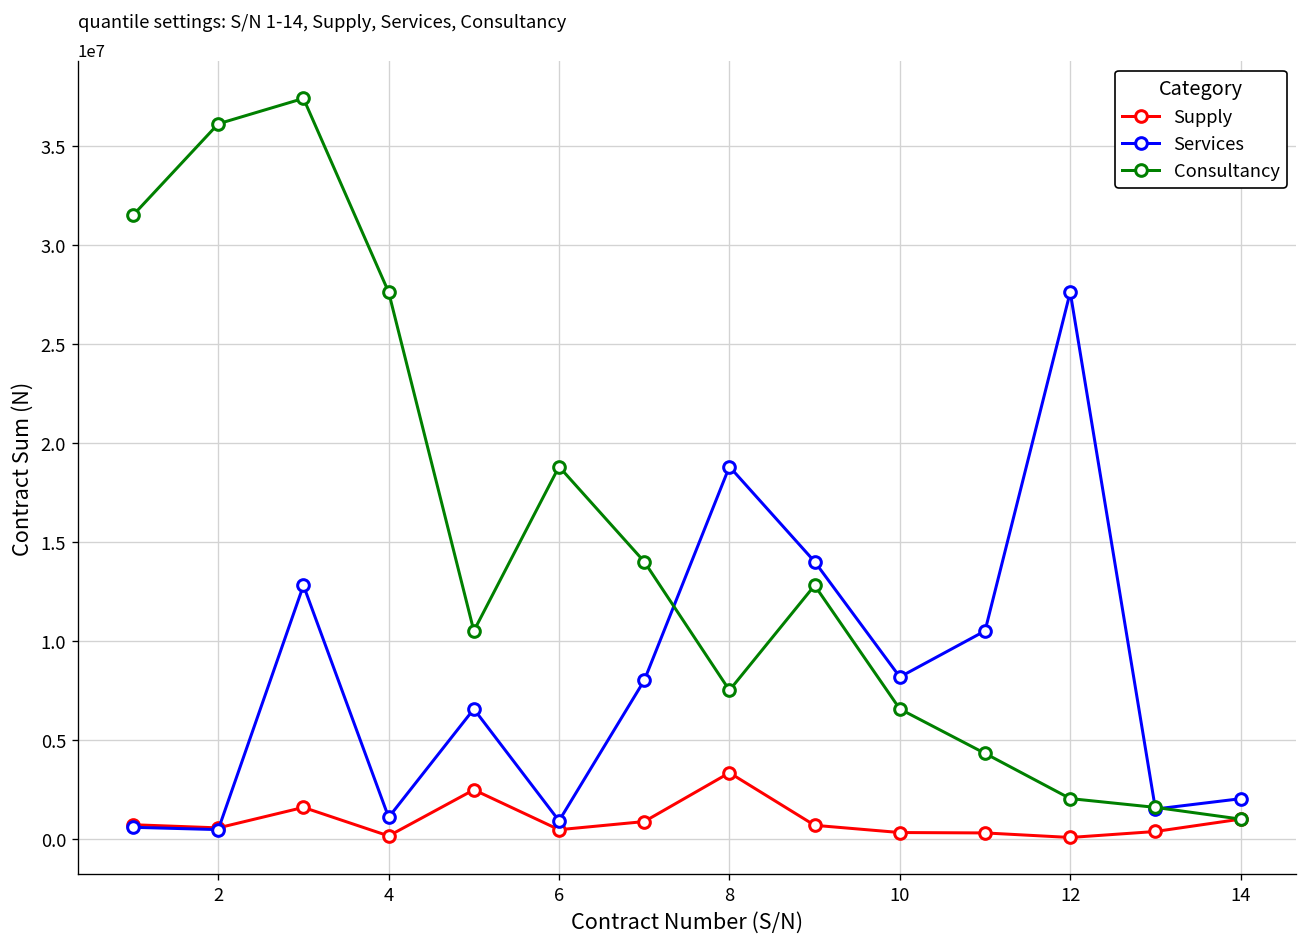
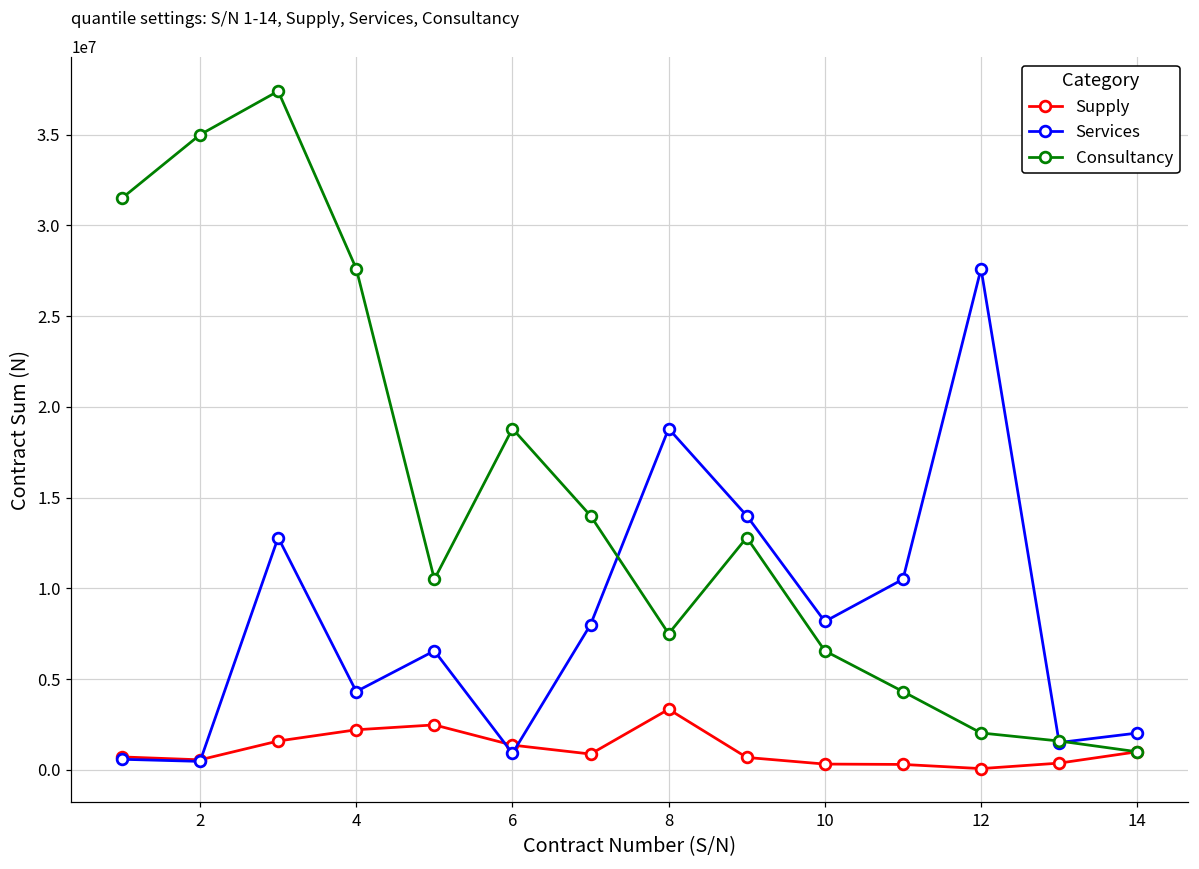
Consultancy, 2: 36100000 -> 35000000
Supply, 4: 100000 -> 2200000
Services, 4: 1100000 -> 4300000
Supply, 6: 500000 -> 1400000
